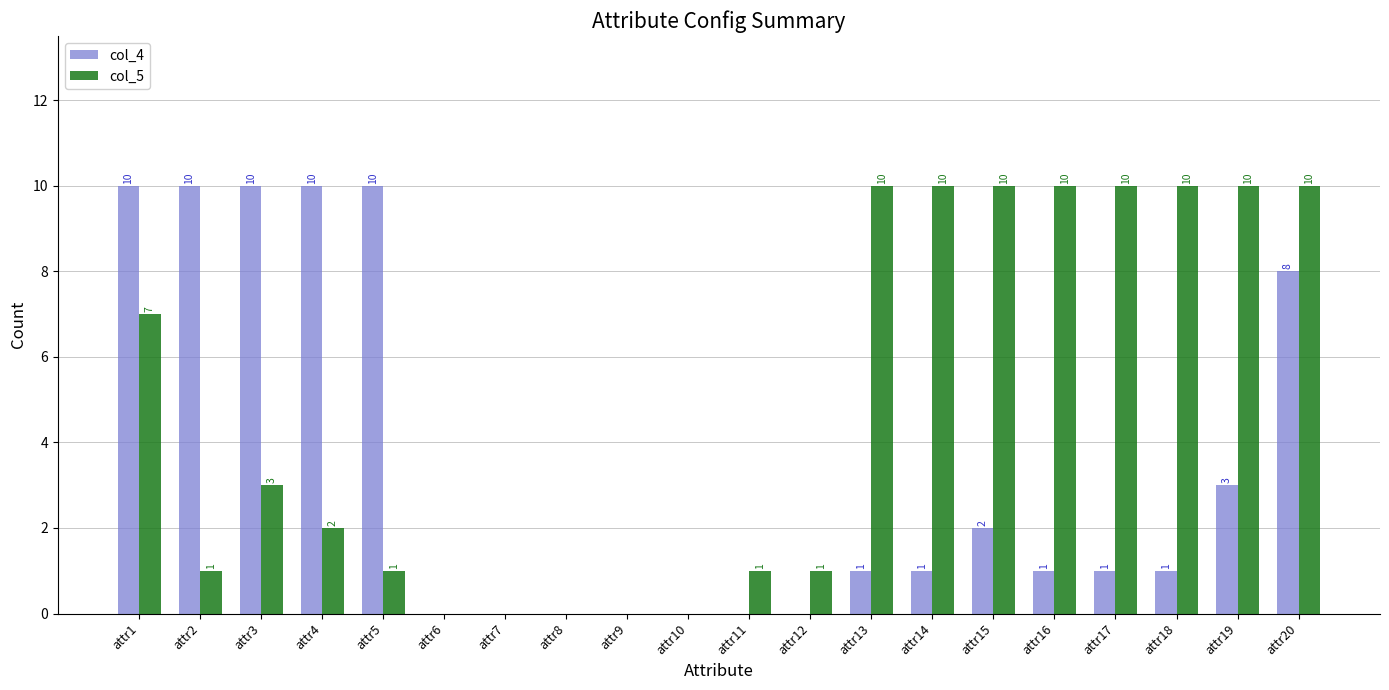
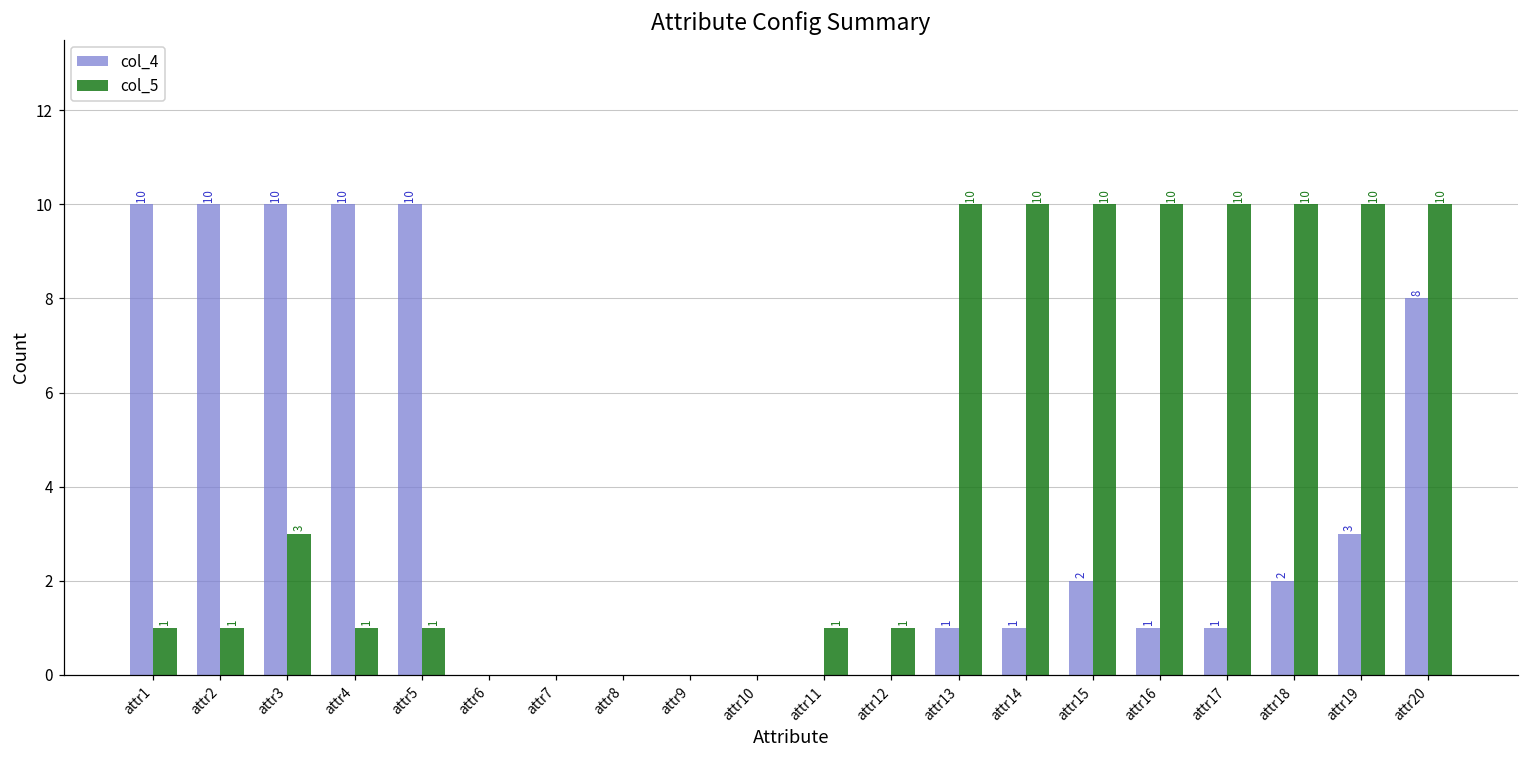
col_5, attr1: 7 -> 1
col_5, attr4: 2 -> 1
col_4, attr18: 1 -> 2
